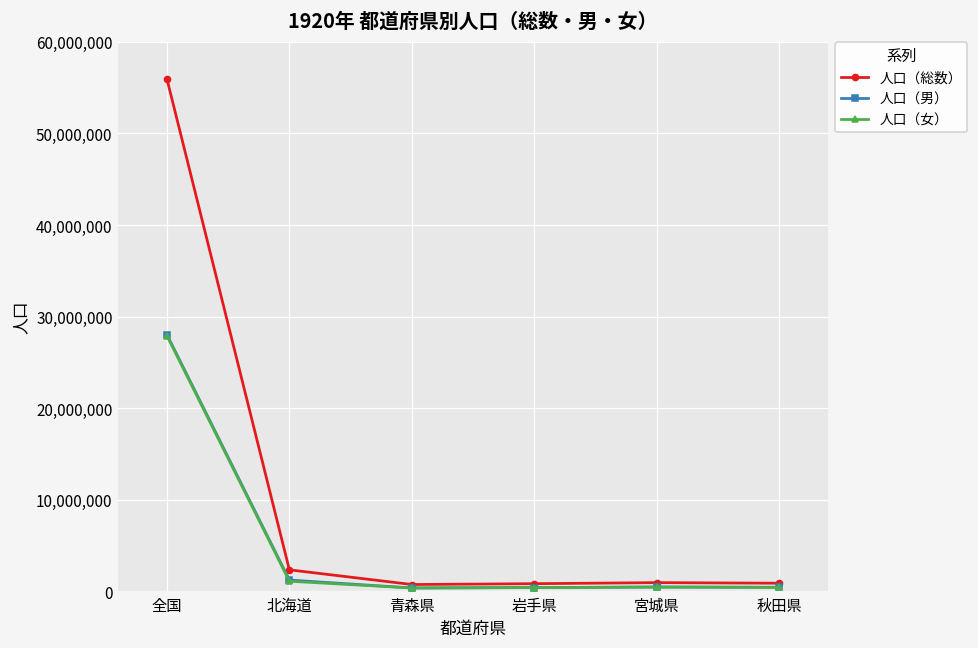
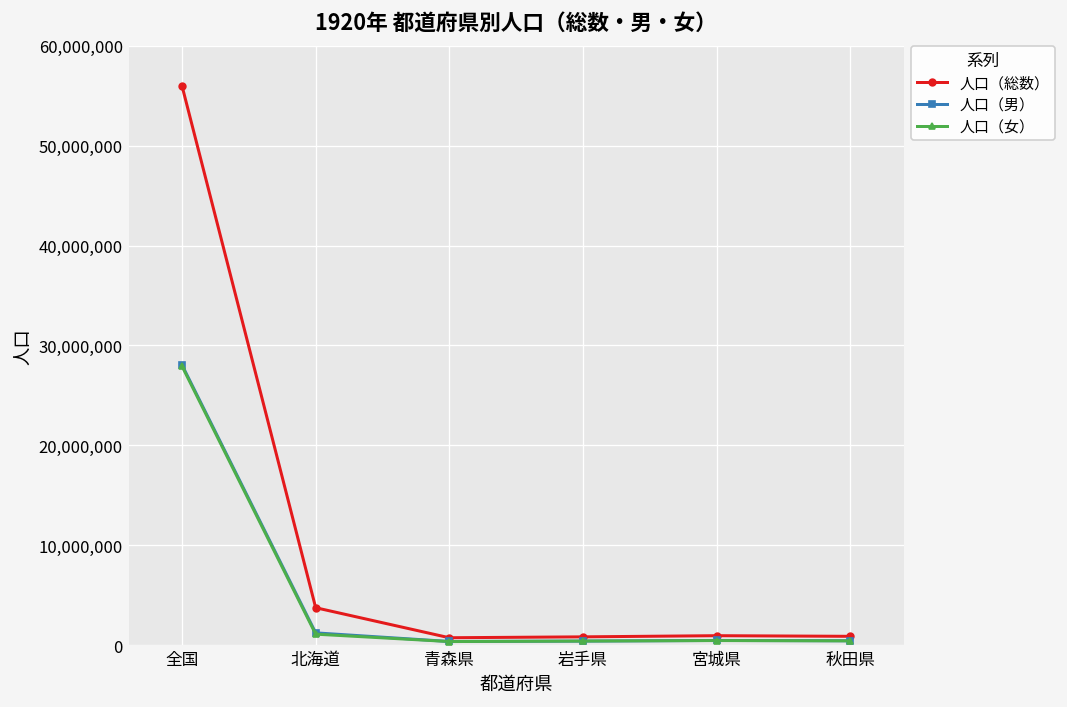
人口（総数）, 北海道: 2,000,000 -> 4,000,000
